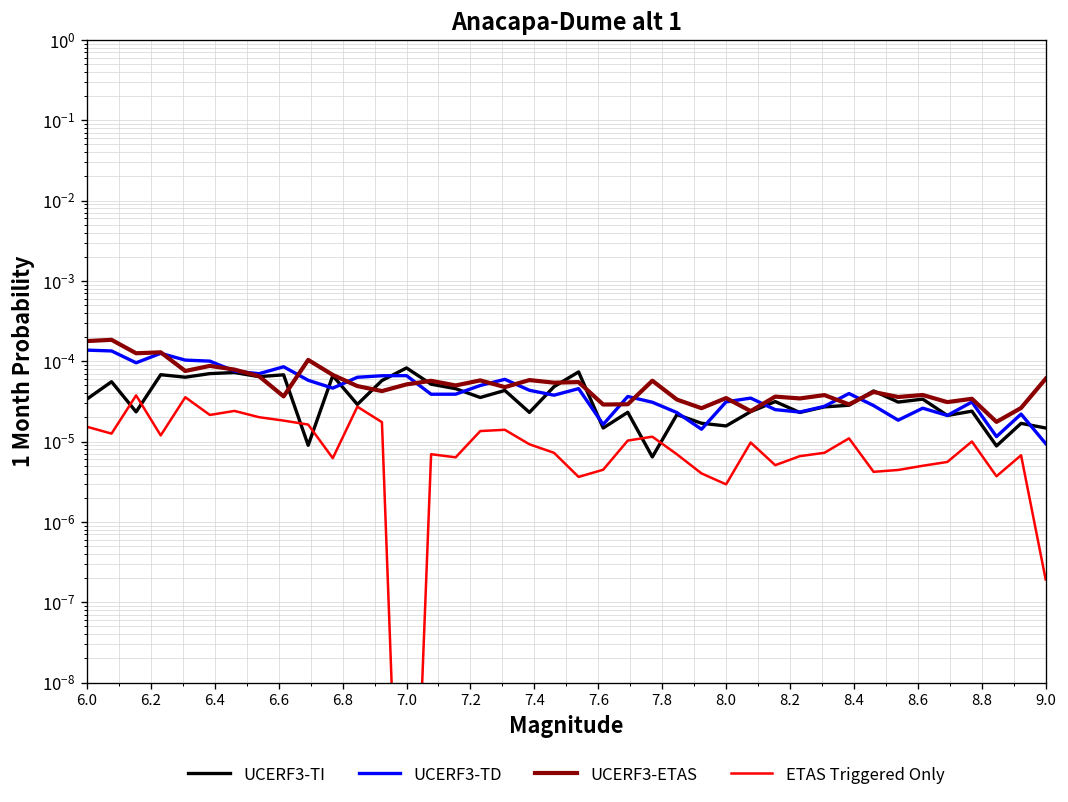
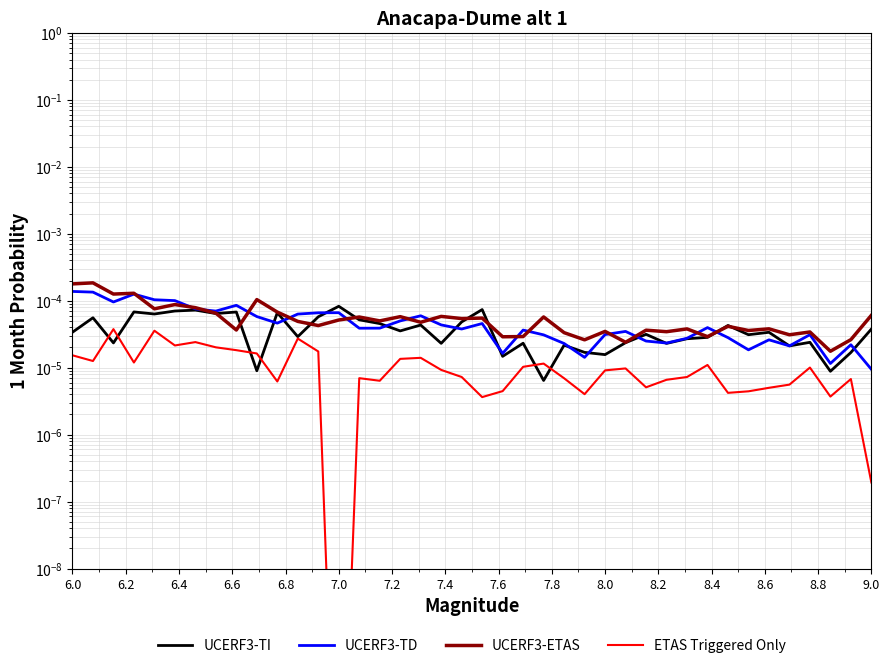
ETAS Triggered Only, 8.0: 0.000003 -> 0.000009
UCERF3-TI, 9.0: 0.000015 -> 0.00004
